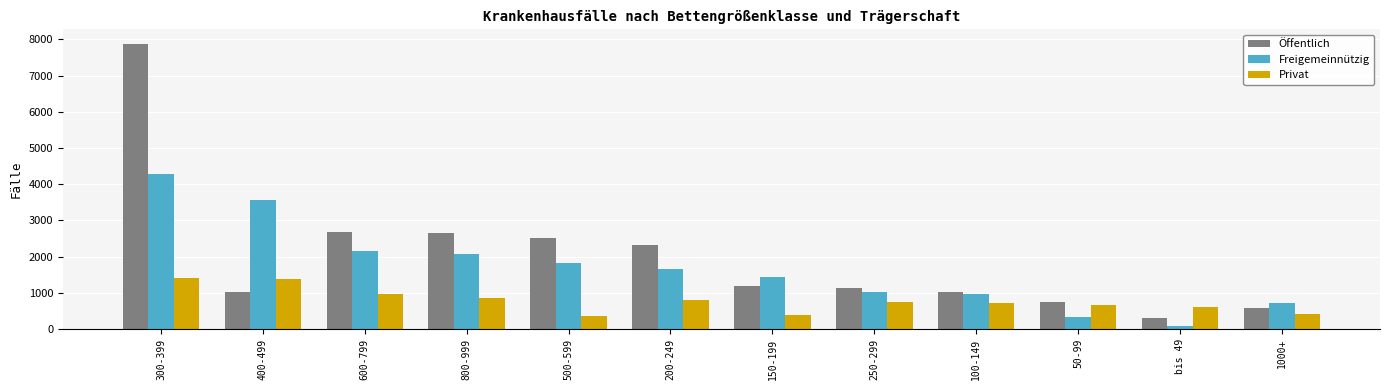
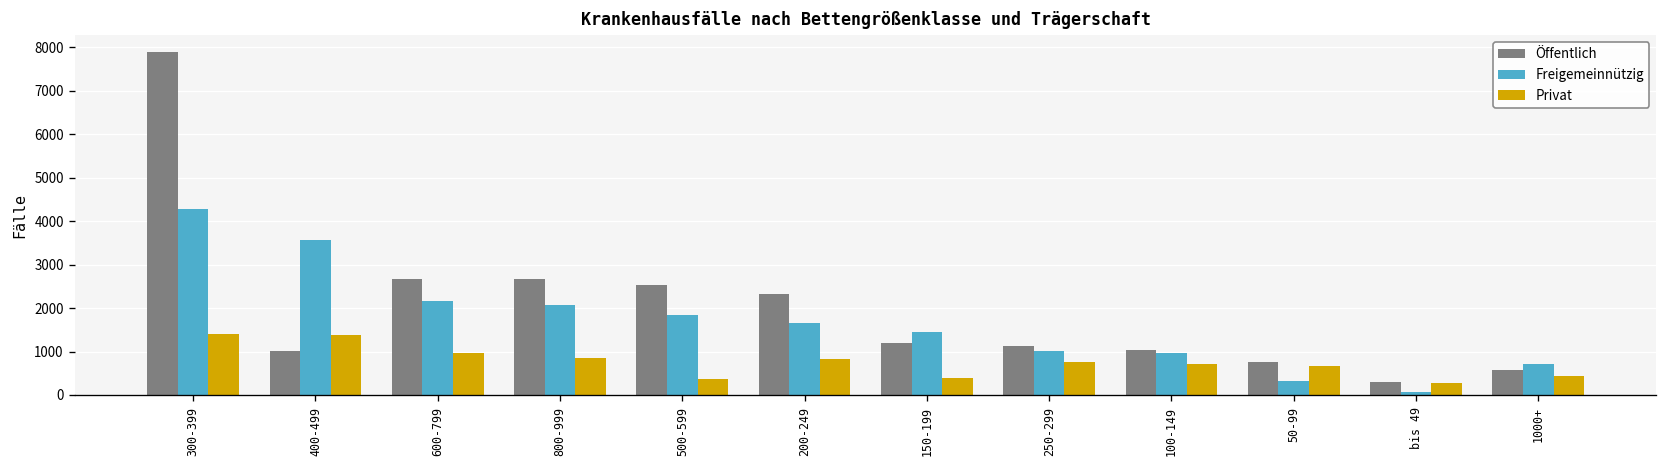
Privat, bis 49: 600 -> 300
